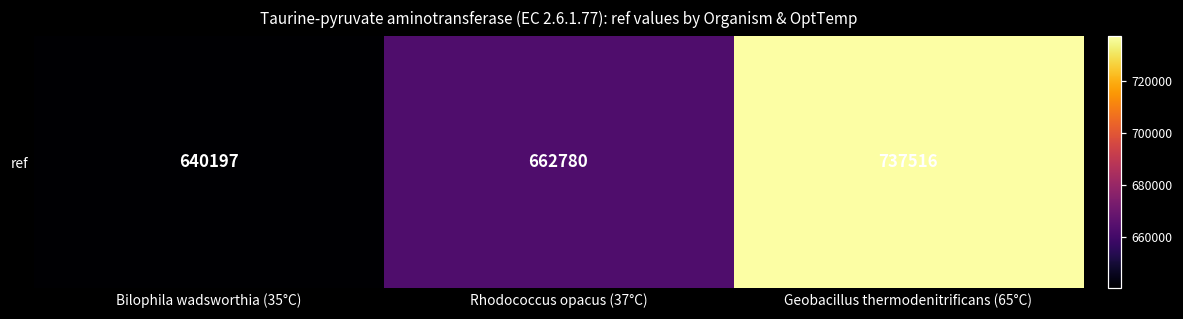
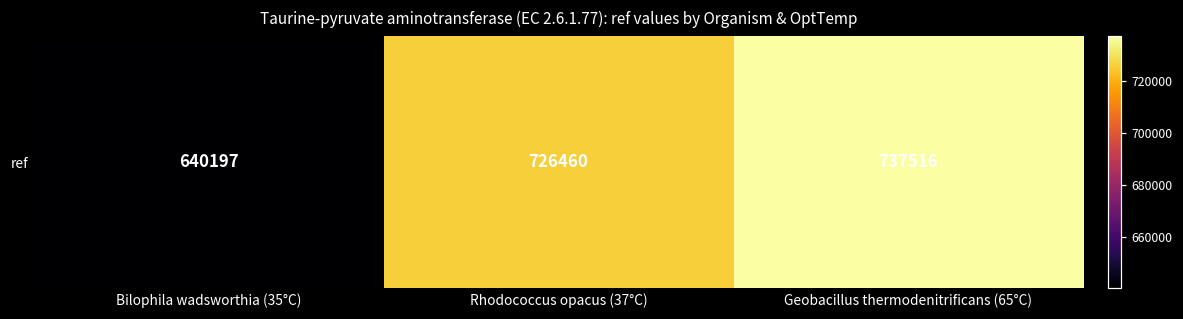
ref, Rhodococcus opacus (37°C): 662780 -> 726460
